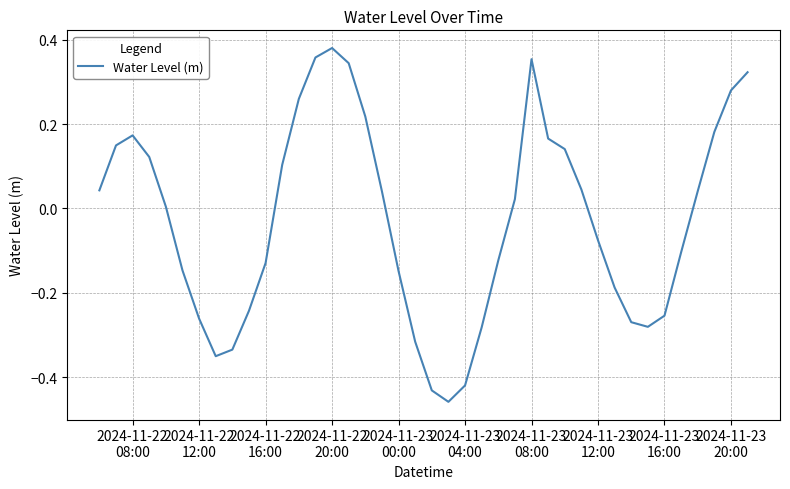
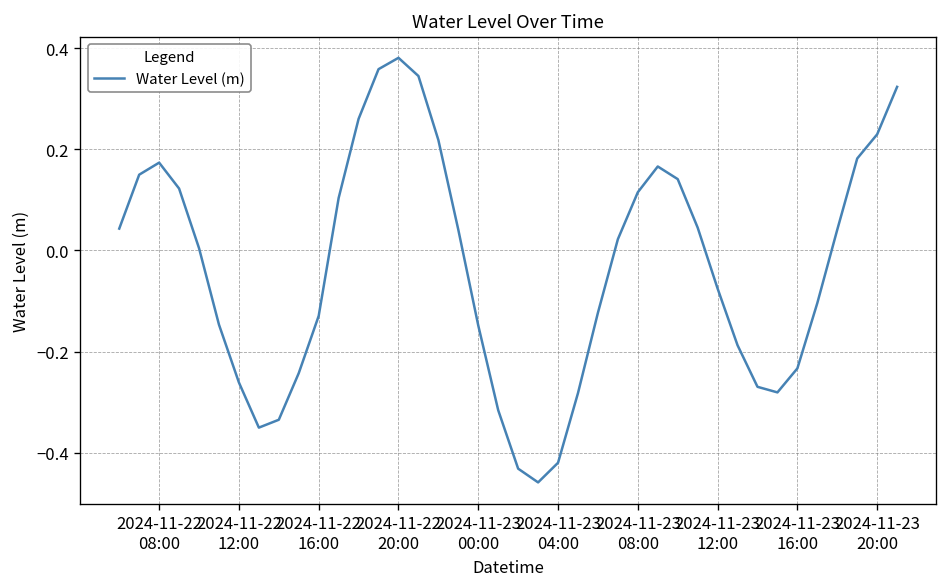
2024-11-23 08:00: 0.35 -> 0.11
2024-11-23 16:00: -0.25 -> -0.23
2024-11-23 20:00: 0.28 -> 0.23
